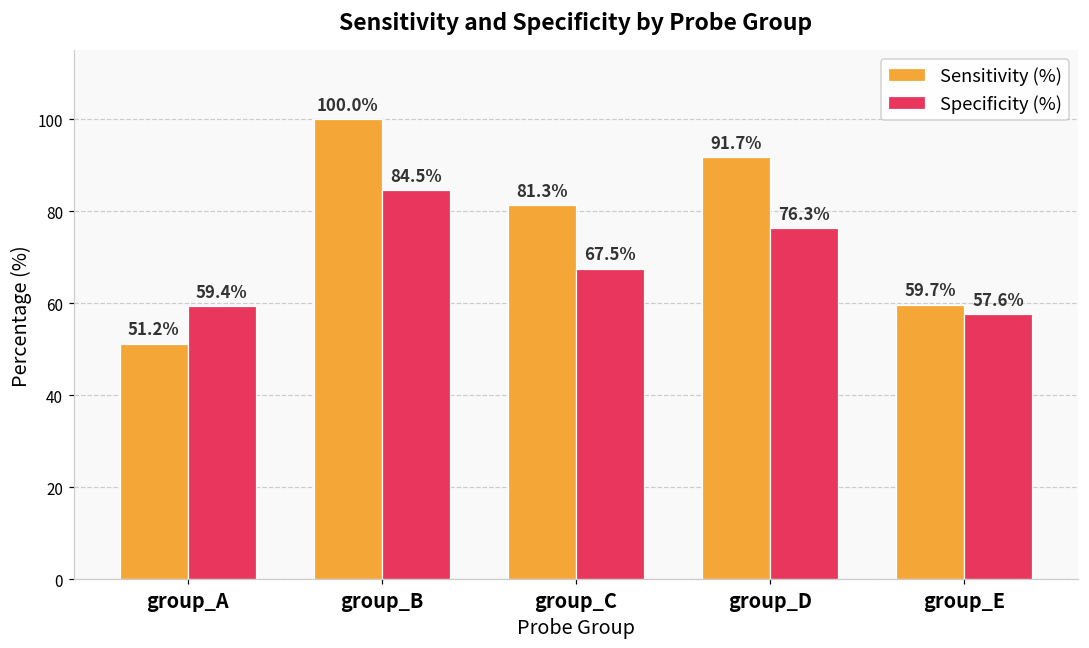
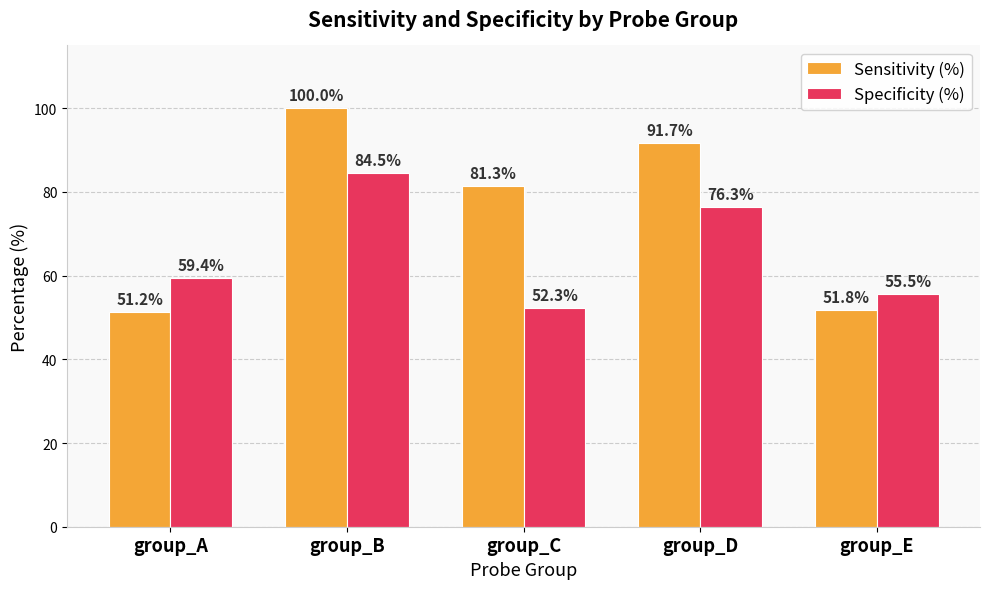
Specificity (%), group_C: 67.5% -> 52.3%
Sensitivity (%), group_E: 59.7% -> 51.8%
Specificity (%), group_E: 57.6% -> 55.5%
